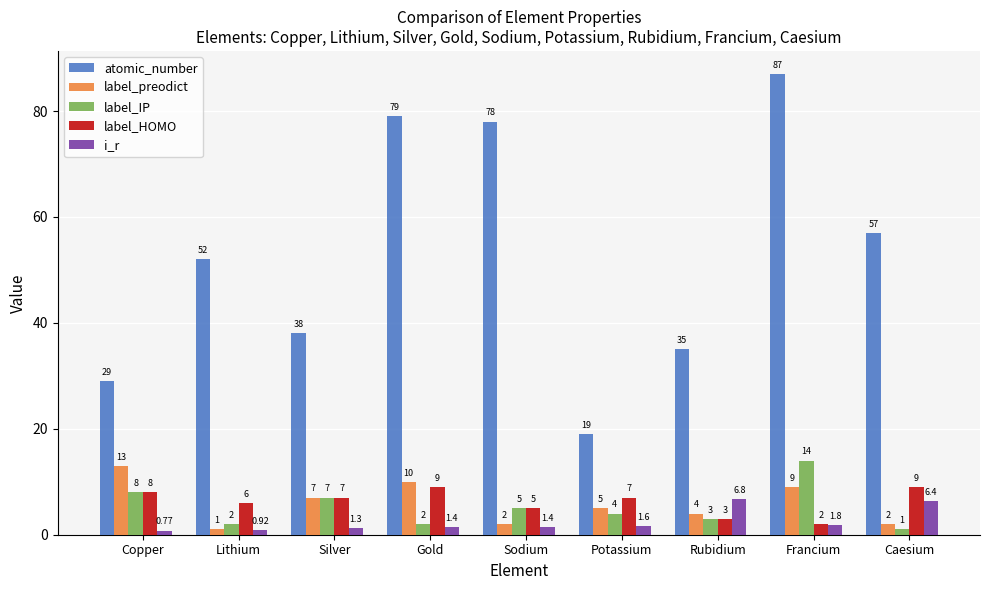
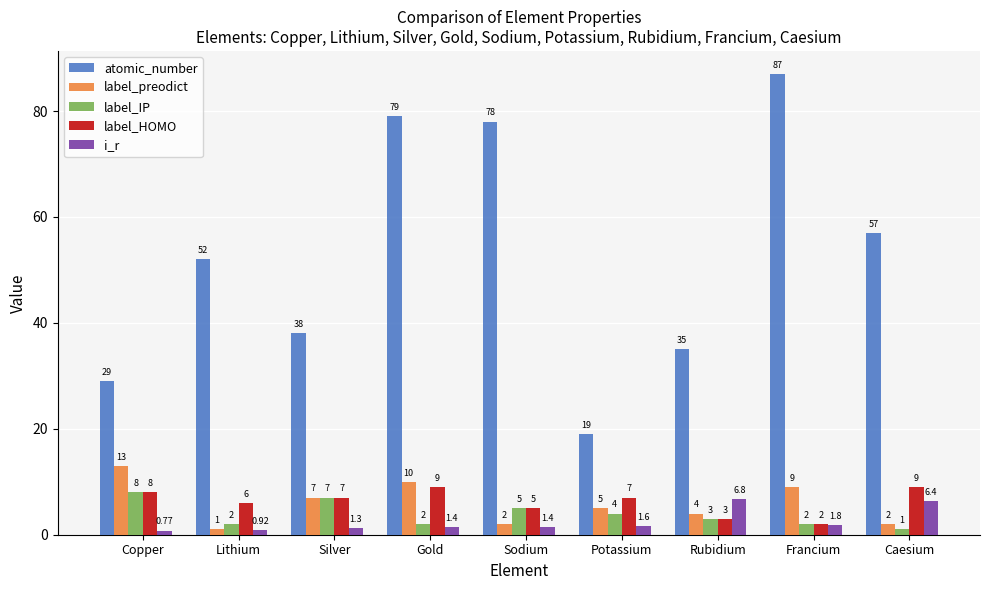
label_IP, Francium: 14 -> 2
